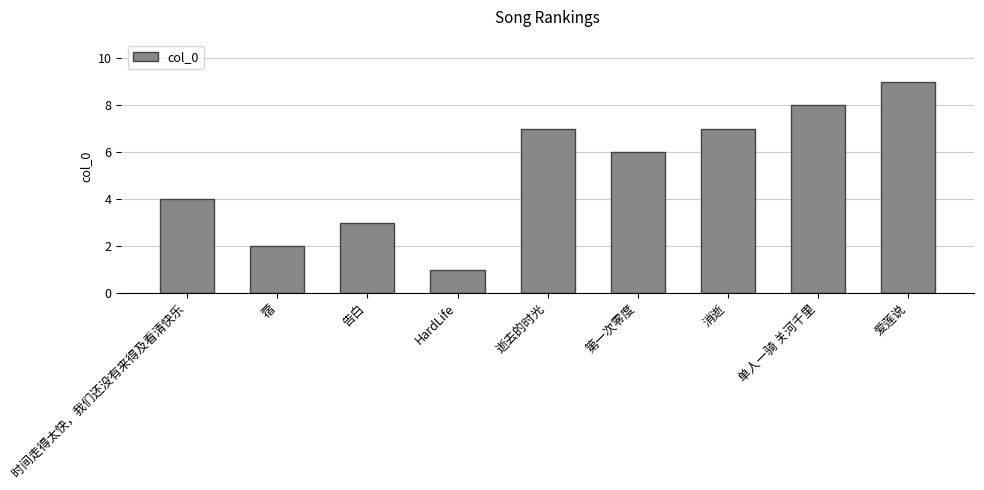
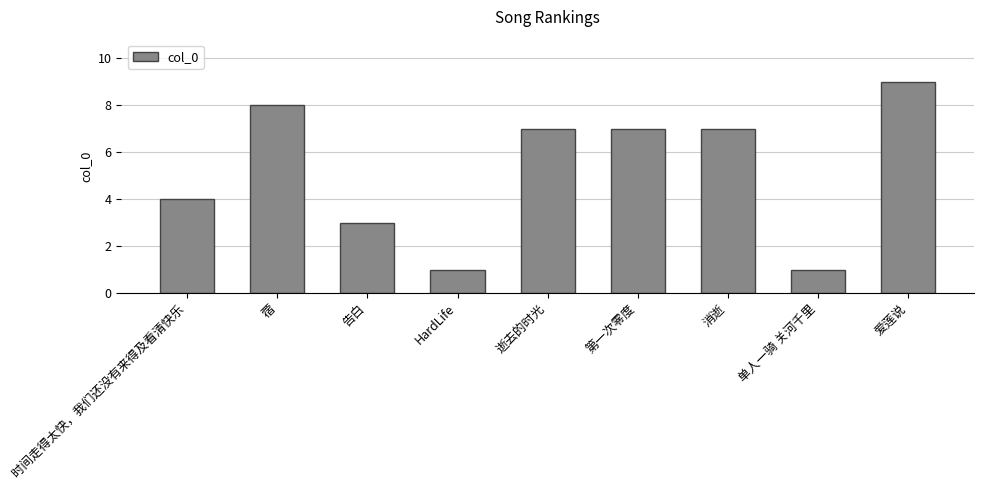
蓿: 2 -> 8
第一次零度: 6 -> 7
单人一骑 关河千里: 8 -> 1
